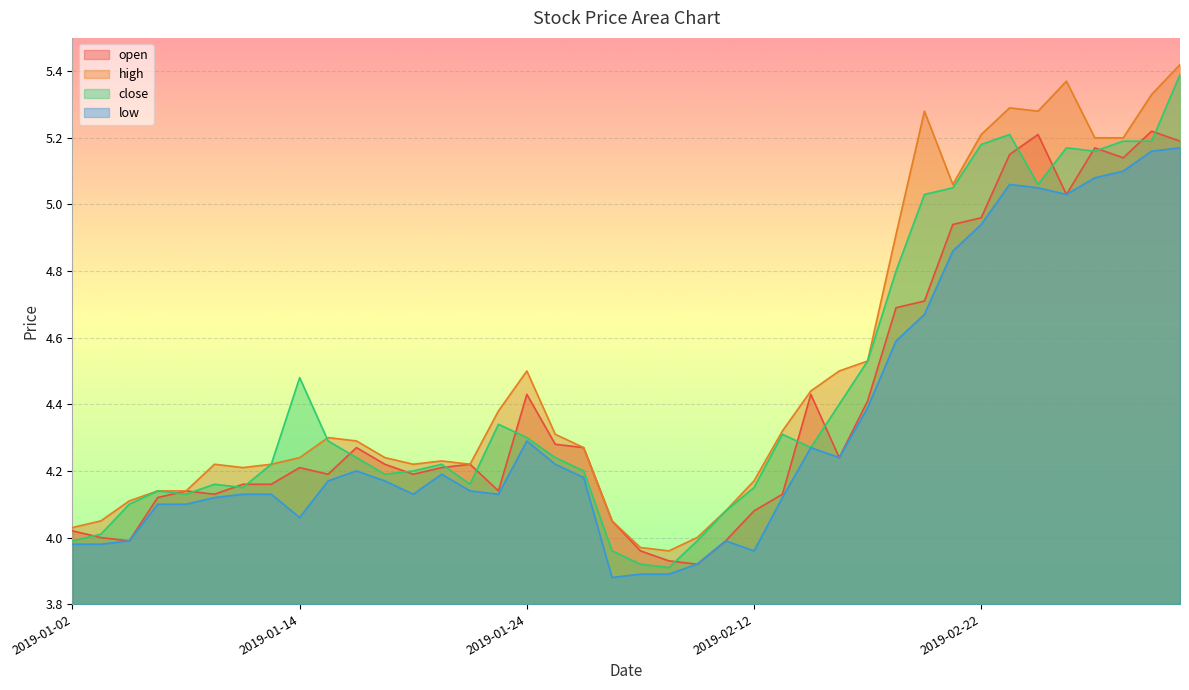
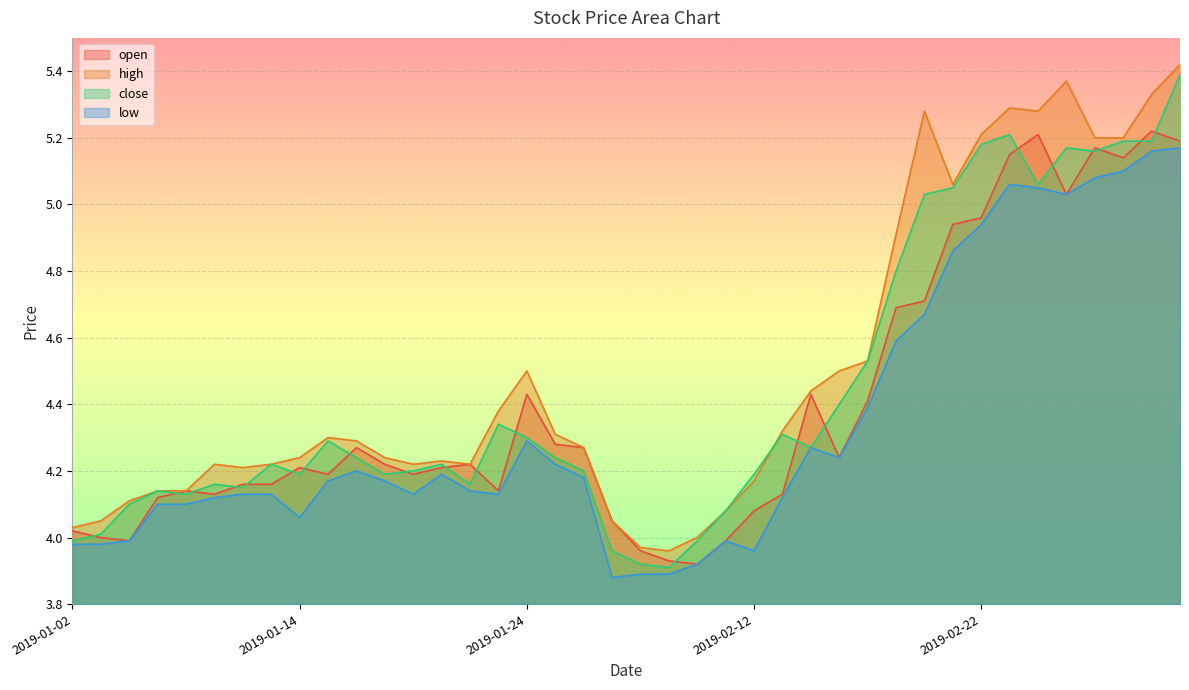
close, 2019-01-14: 4.48 -> 4.19
close, 2019-02-12: 4.15 -> 4.19
